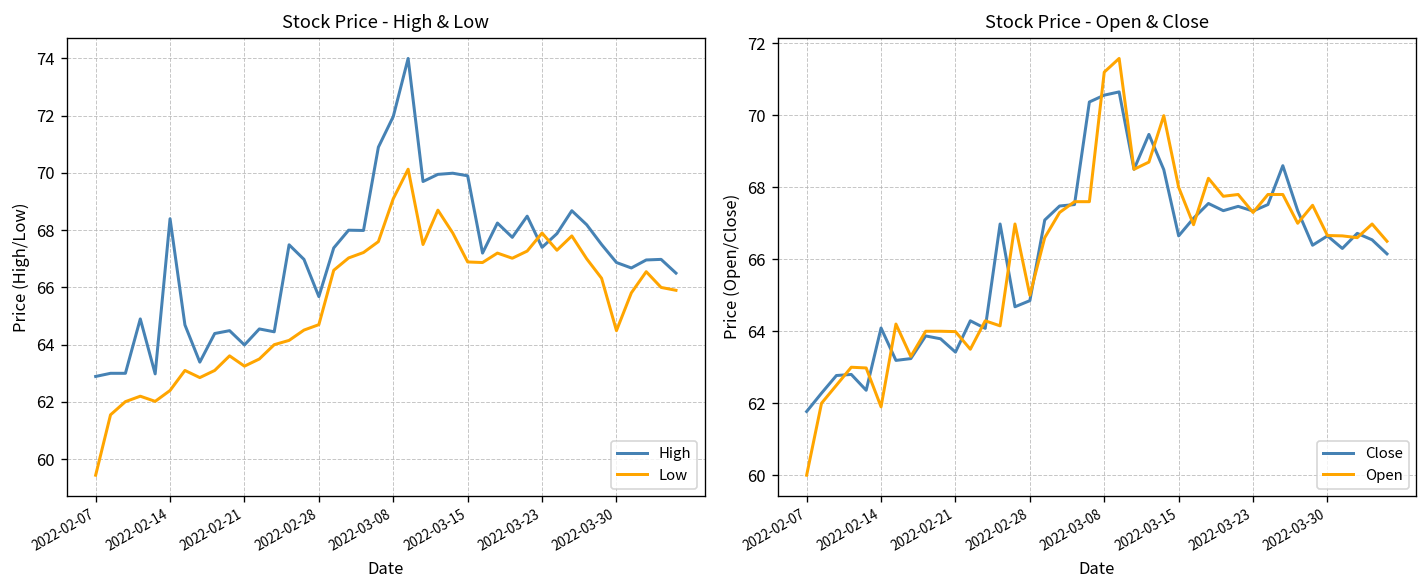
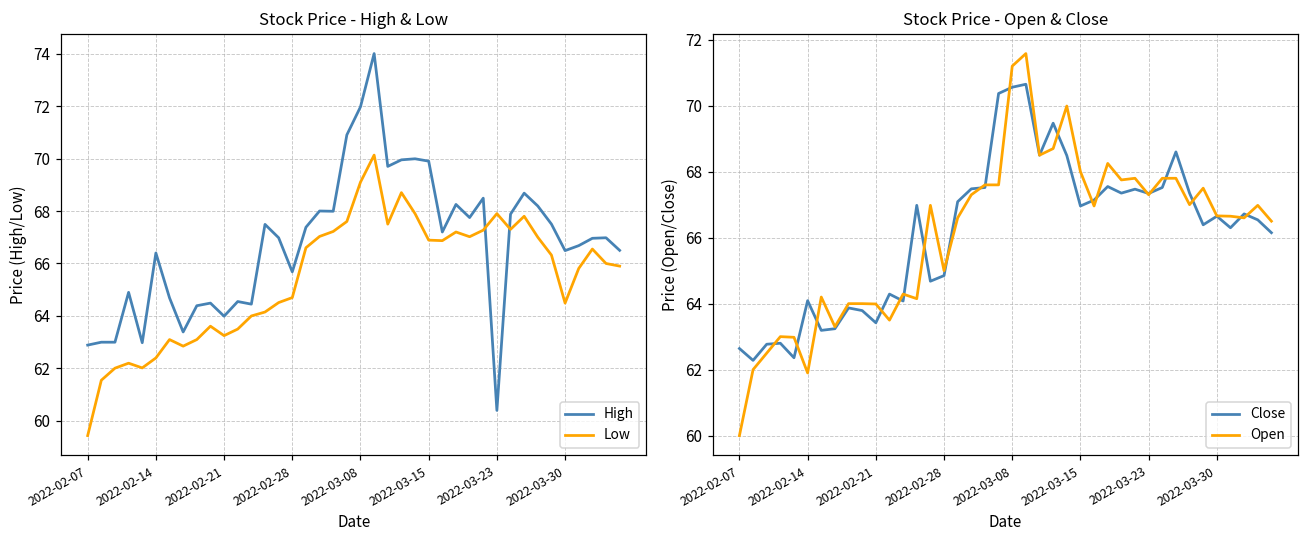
Stock Price - High & Low, High, 2022-02-14: 68.4 -> 66.4
Stock Price - High & Low, High, 2022-03-23: 67.4 -> 60.4
Stock Price - High & Low, High, 2022-03-30: 66.9 -> 66.5
Stock Price - Open & Close, Close, 2022-02-07: 61.8 -> 62.6
Stock Price - Open & Close, Close, 2022-03-15: 66.7 -> 67.0
